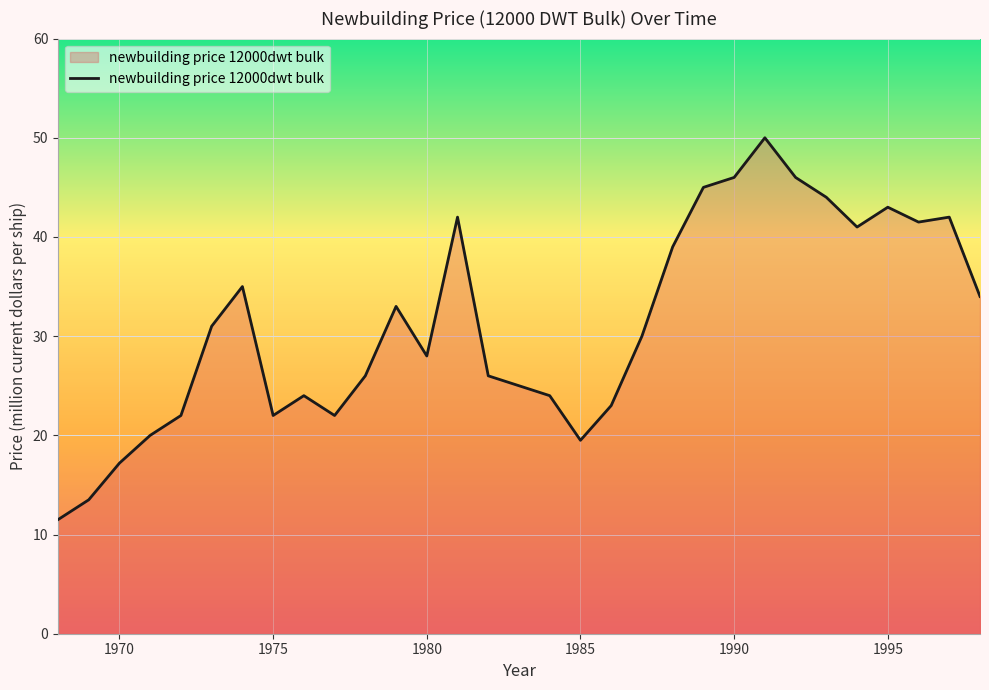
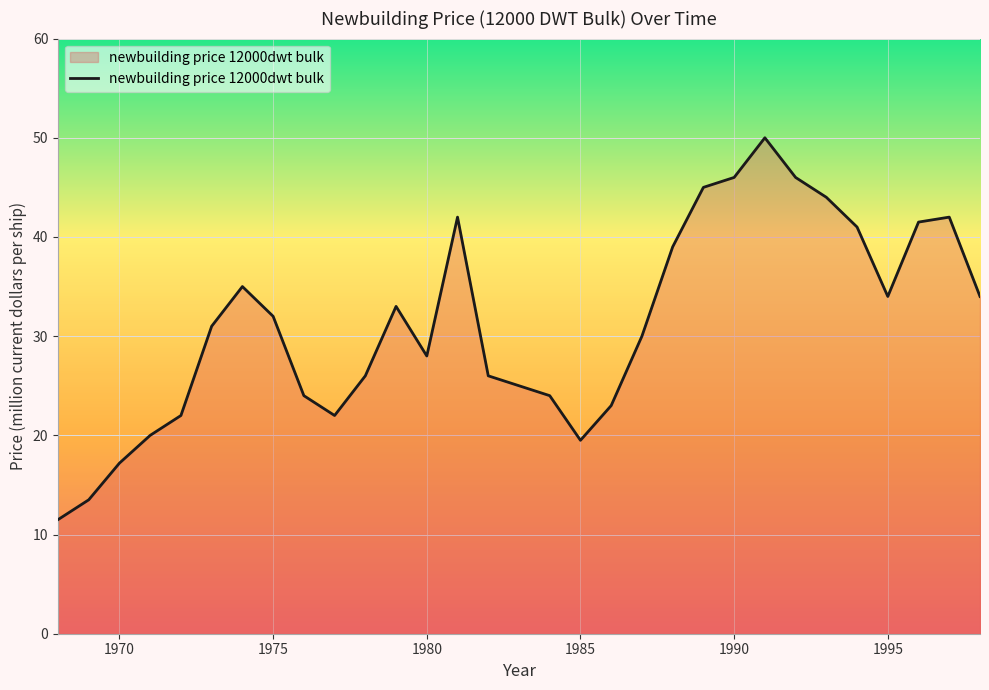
1975: 22 -> 32
1995: 43 -> 34
